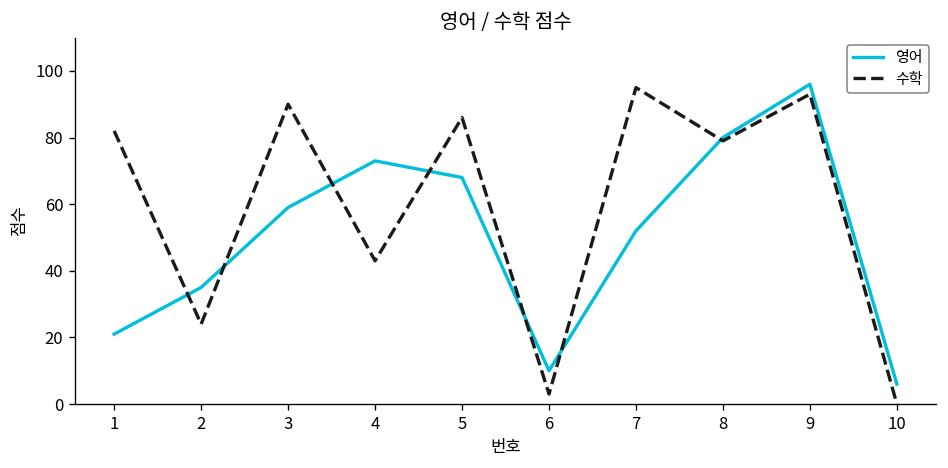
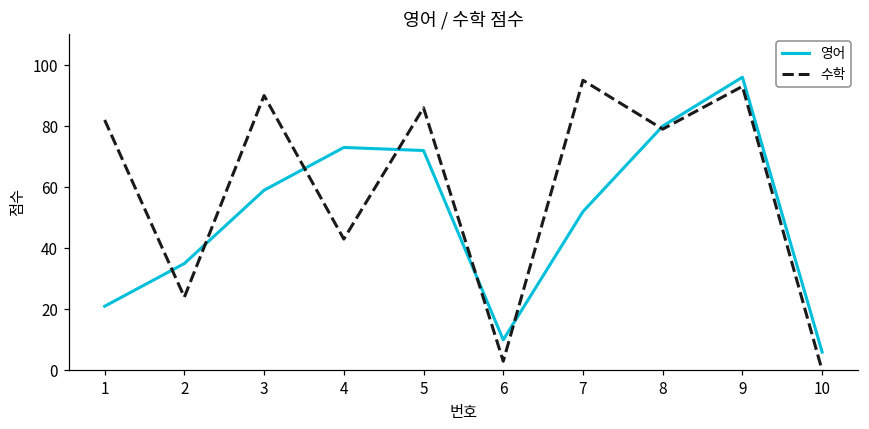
영어, 5: 68 -> 72
